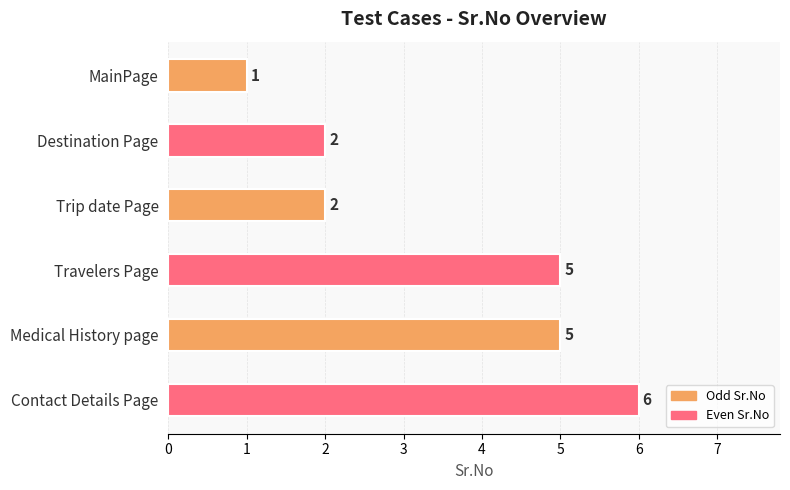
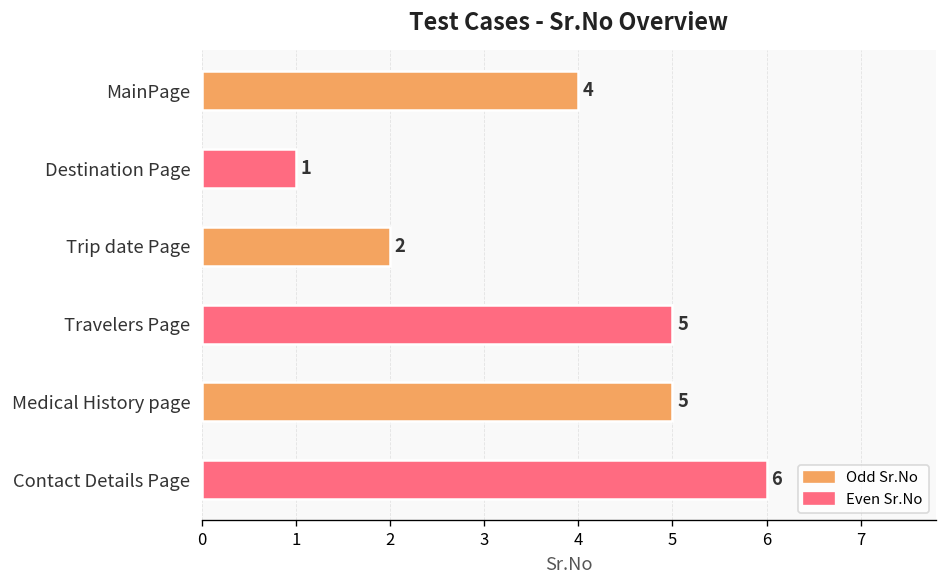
MainPage: 1 -> 4
Destination Page: 2 -> 1
